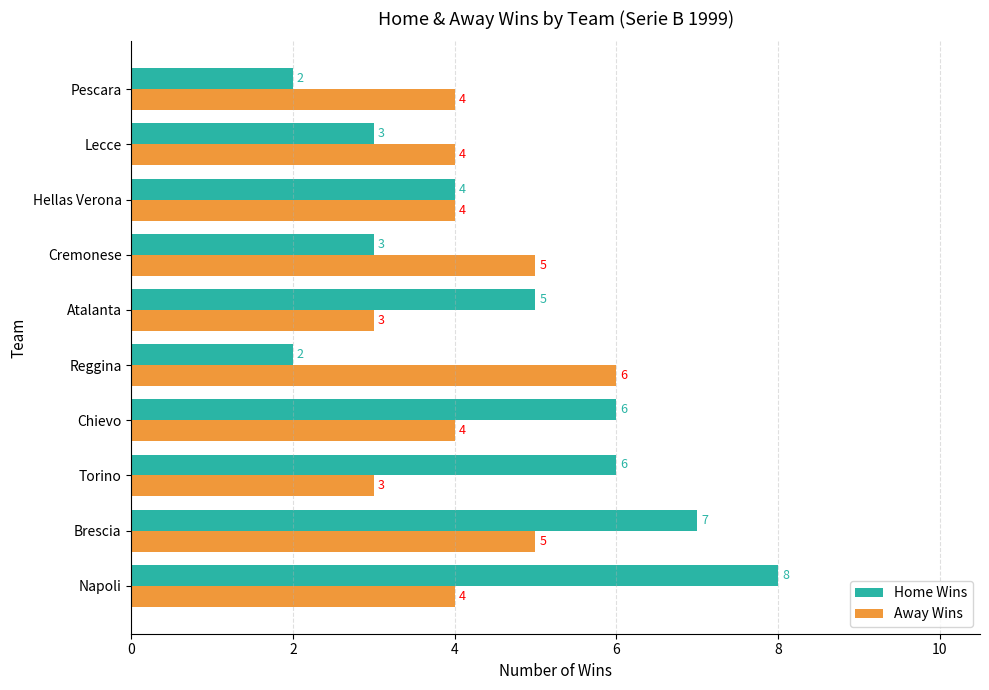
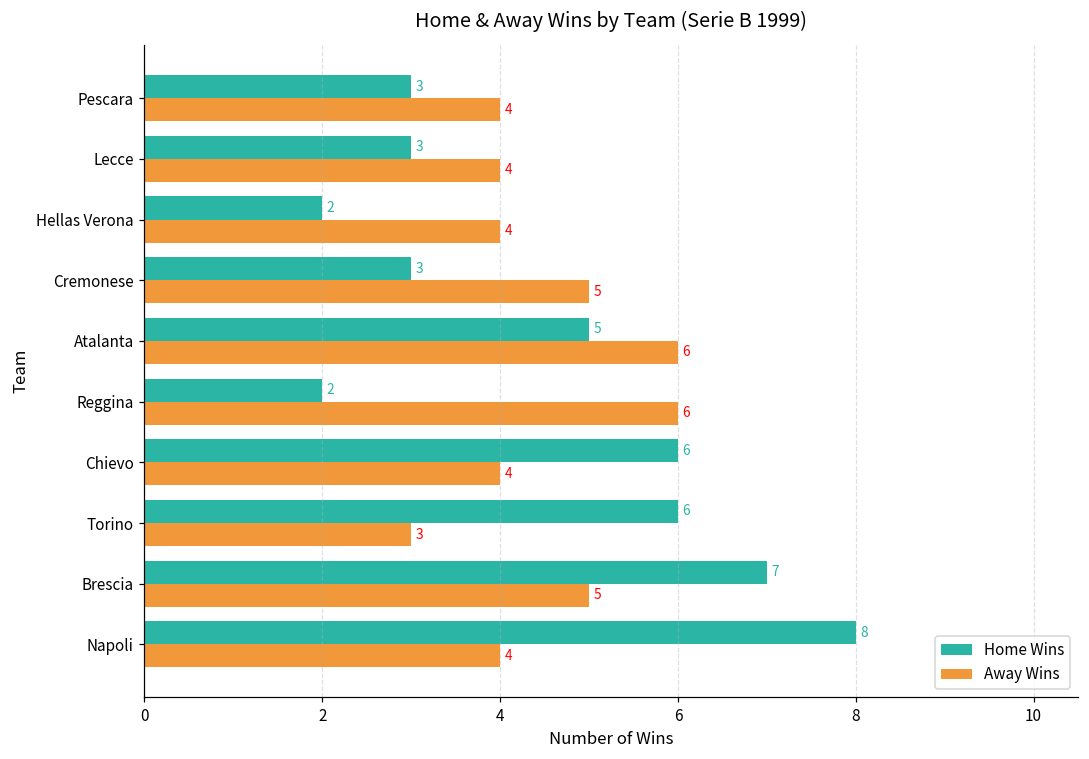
Home Wins, Pescara: 2 -> 3
Home Wins, Hellas Verona: 4 -> 2
Away Wins, Atalanta: 3 -> 6
